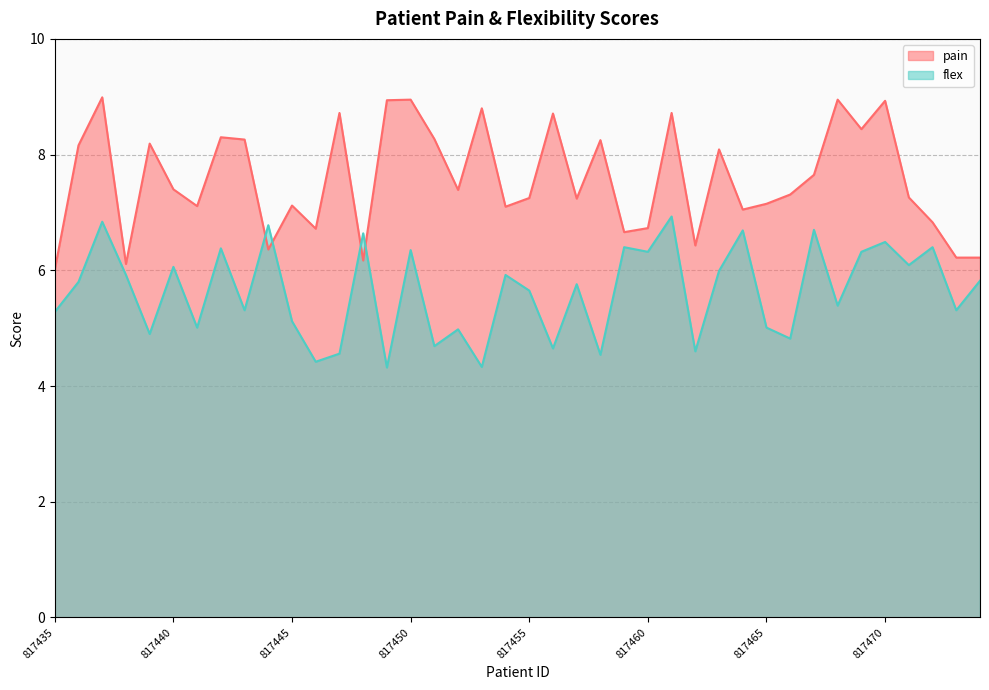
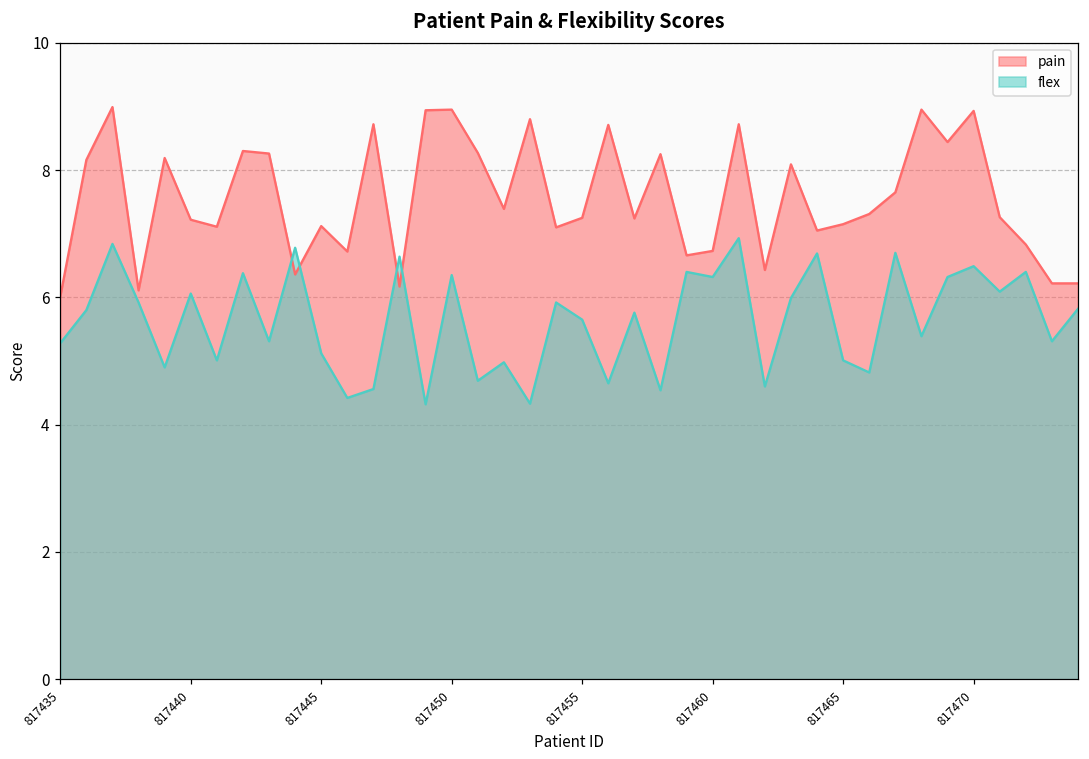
pain, 817440: 7.4 -> 7.2
